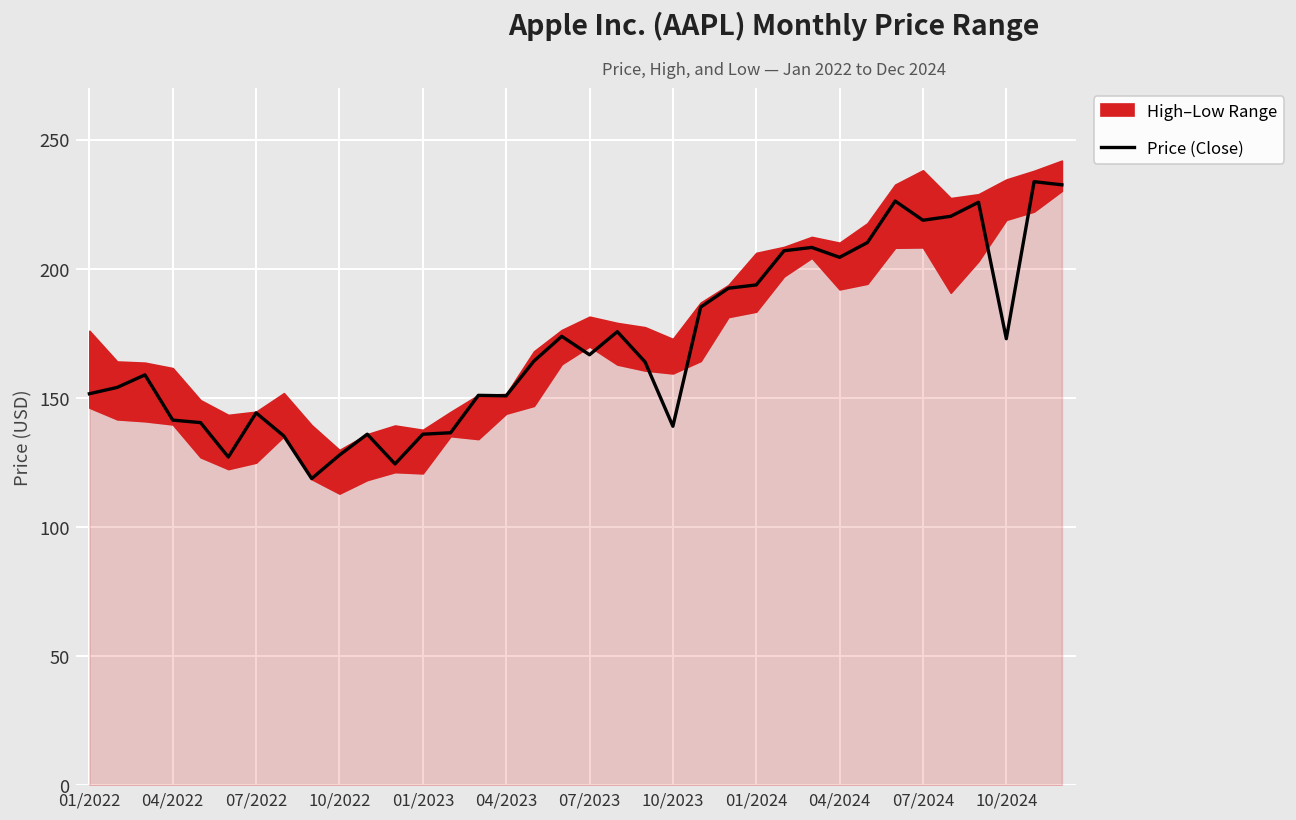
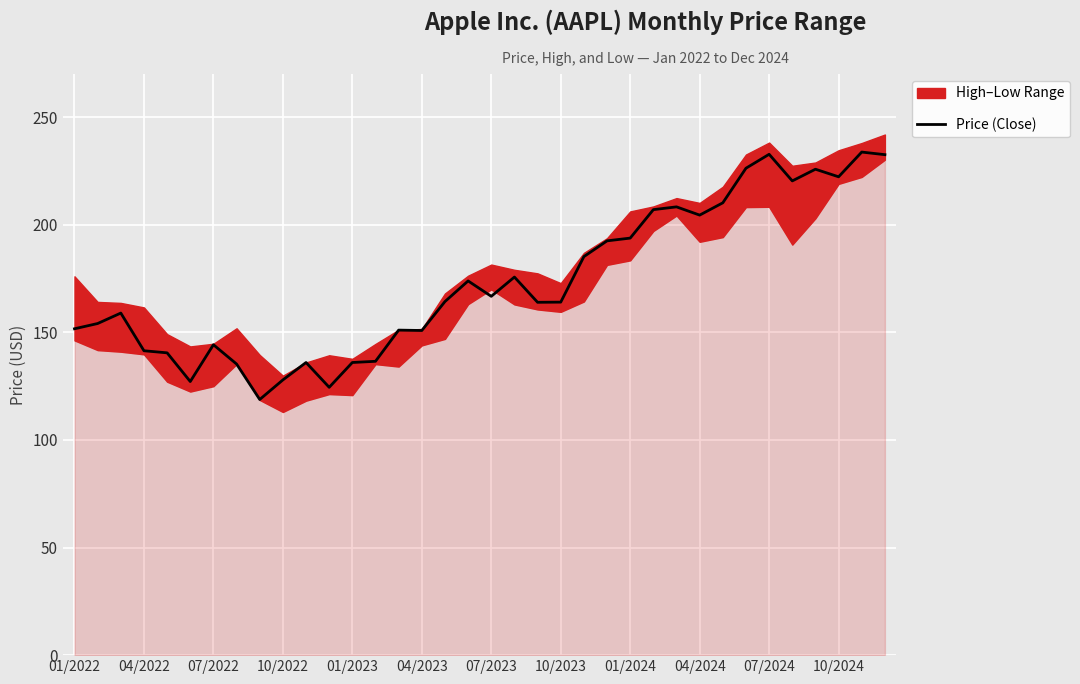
Price (Close), 10/2023: 139 -> 164
Price (Close), 07/2024: 219 -> 233
Price (Close), 10/2024: 173 -> 222
